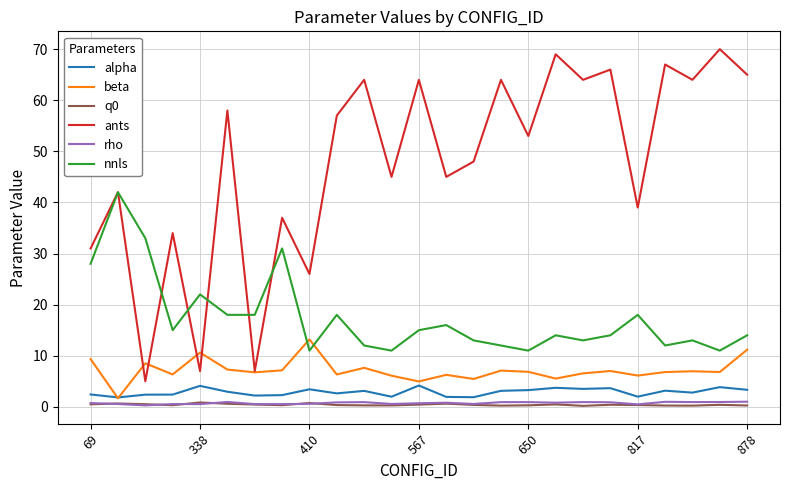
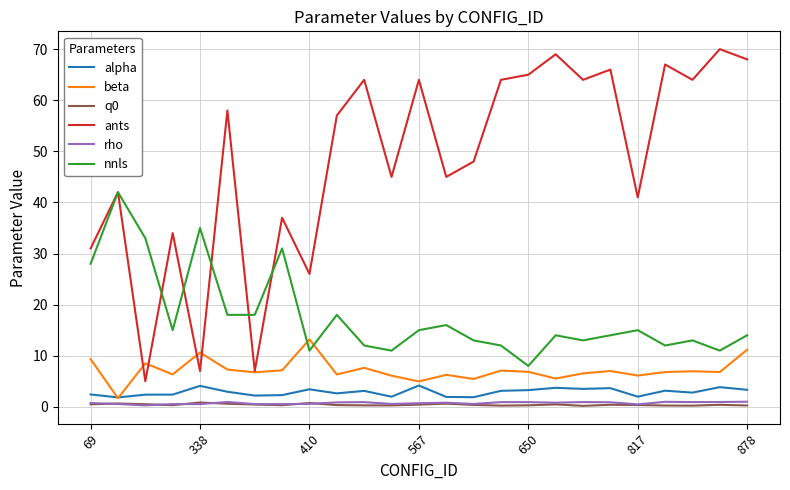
nnls, 338: 22 -> 35
ants, 650: 53 -> 65
nnls, 650: 11 -> 8
ants, 817: 39 -> 41
nnls, 817: 18 -> 15
ants, 878: 65 -> 68
